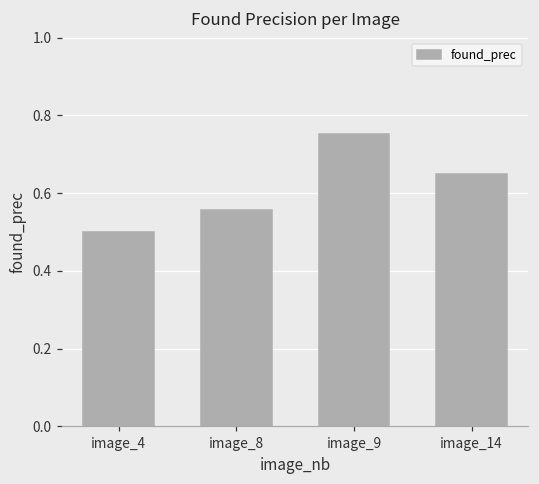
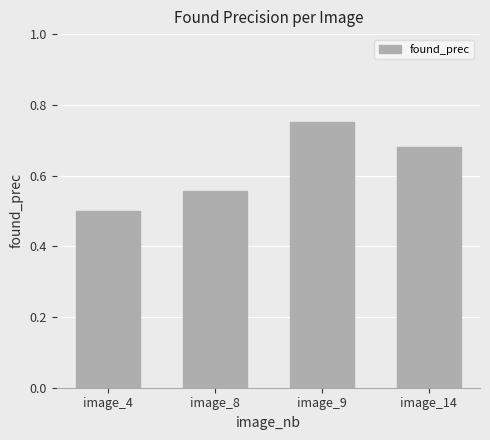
image_14: 0.65 -> 0.68
